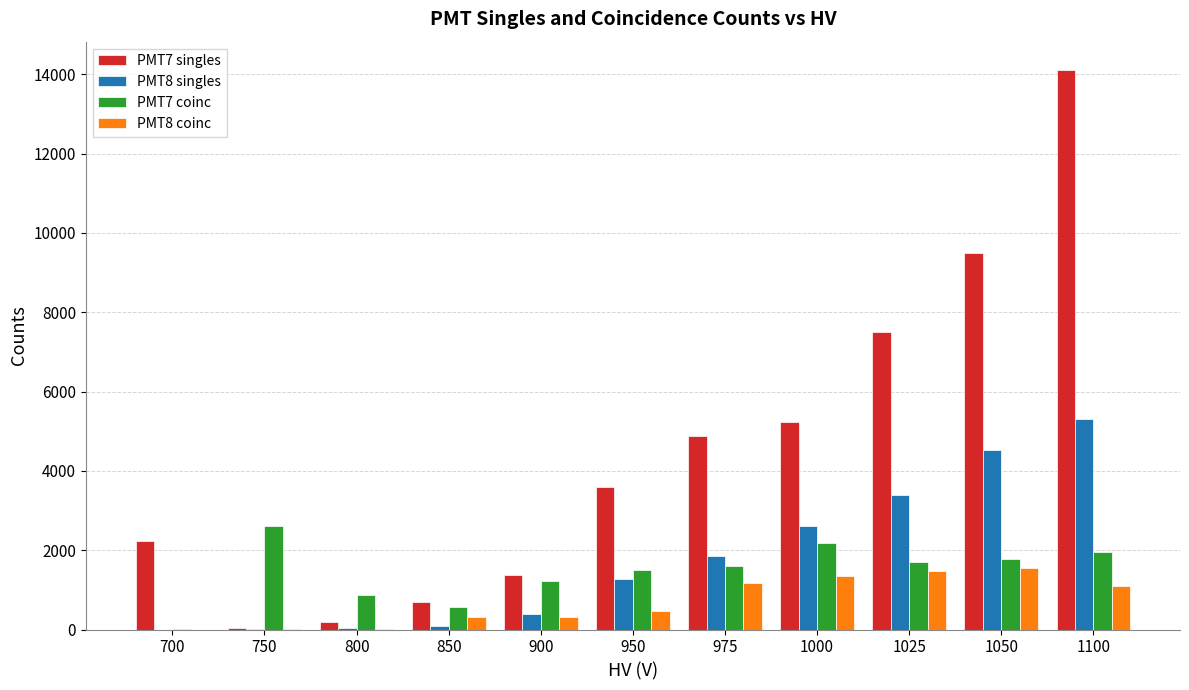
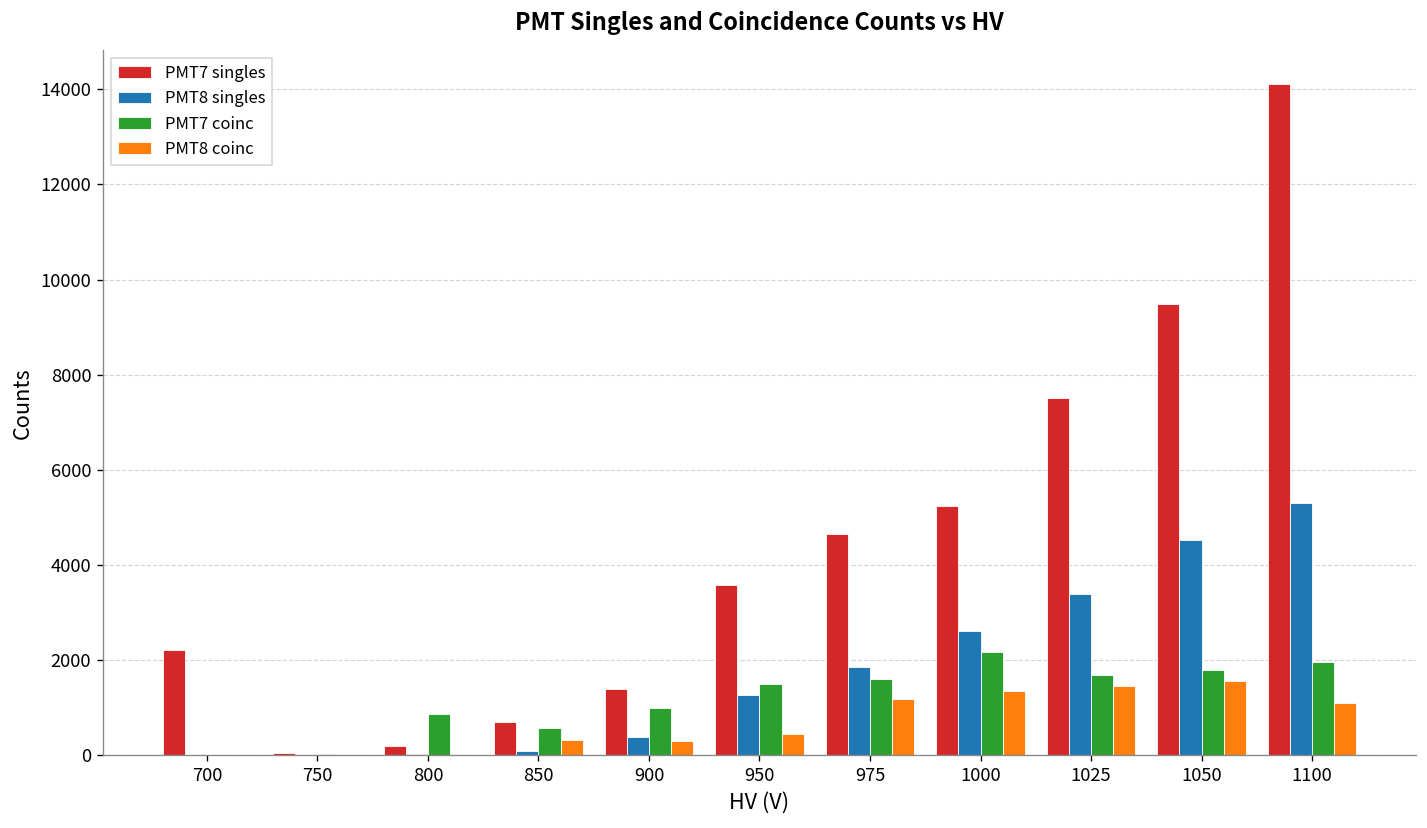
PMT7 coinc, 750: 2600 -> 0
PMT7 coinc, 900: 1200 -> 1000
PMT7 singles, 975: 4900 -> 4700
